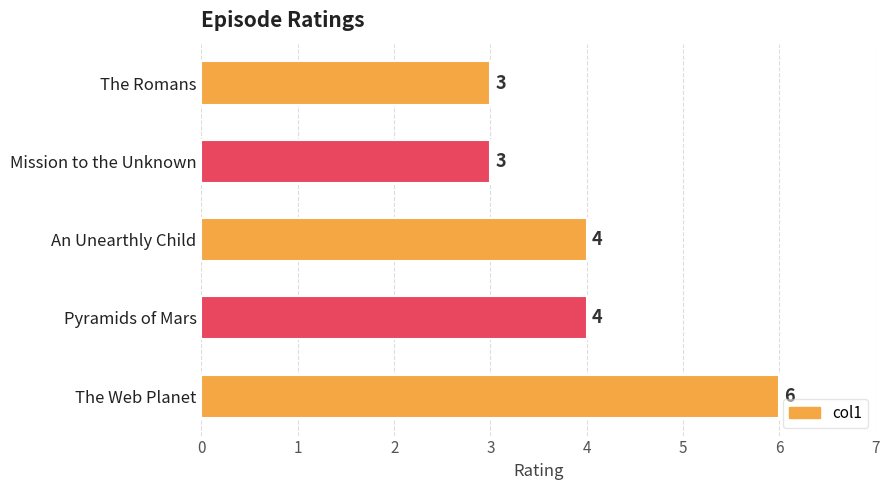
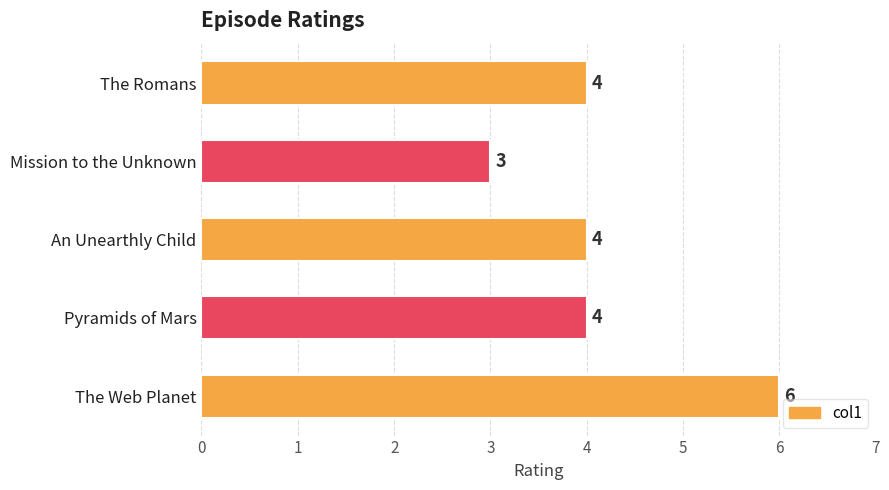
The Romans: 3 -> 4
